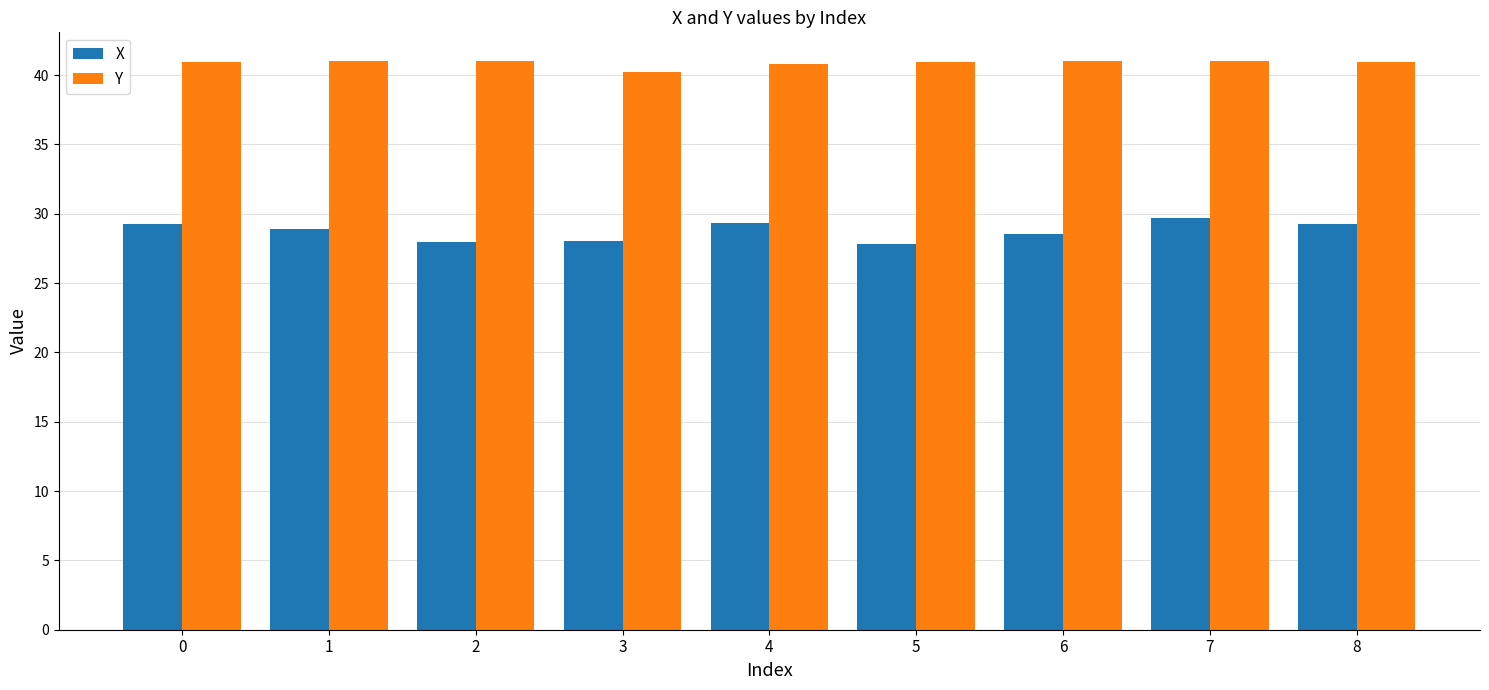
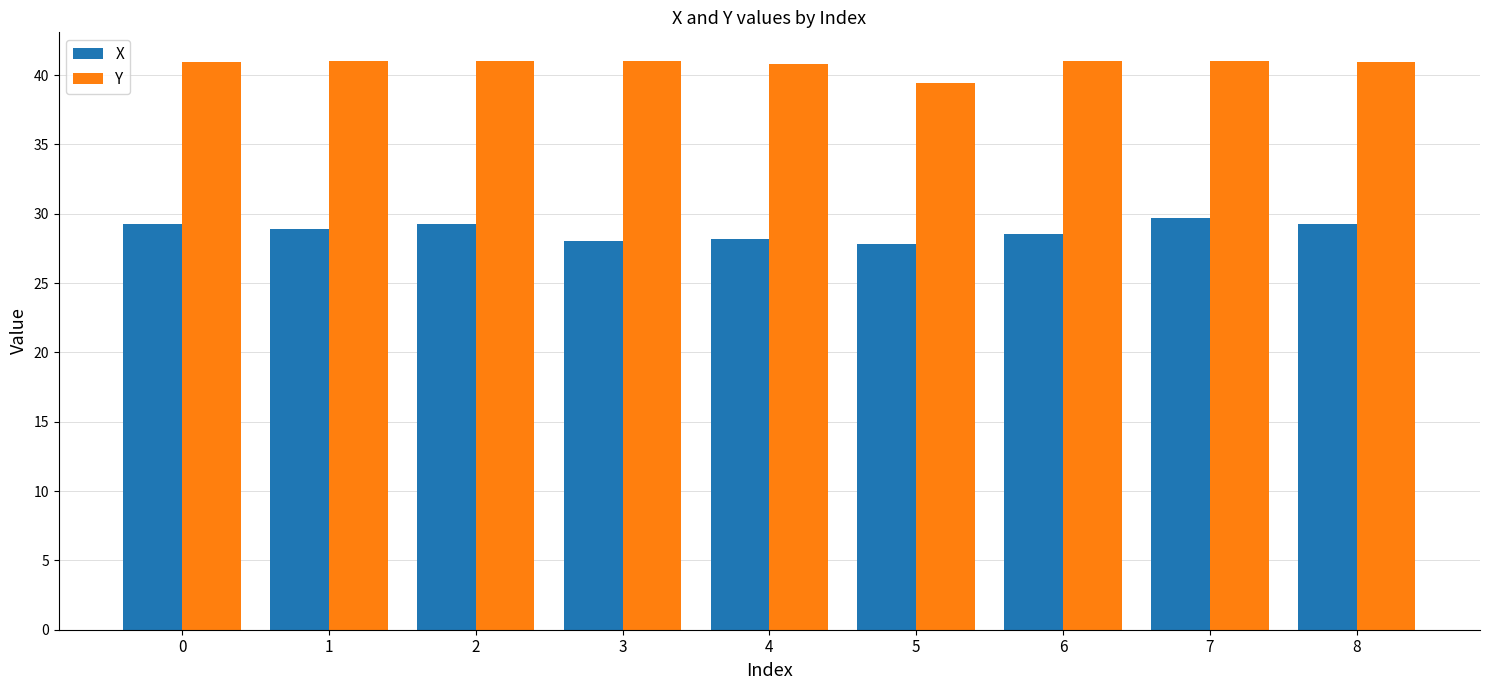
X, 2: 28.0 -> 29.3
Y, 3: 40.2 -> 41.0
X, 4: 29.4 -> 28.2
Y, 5: 41.0 -> 39.4
